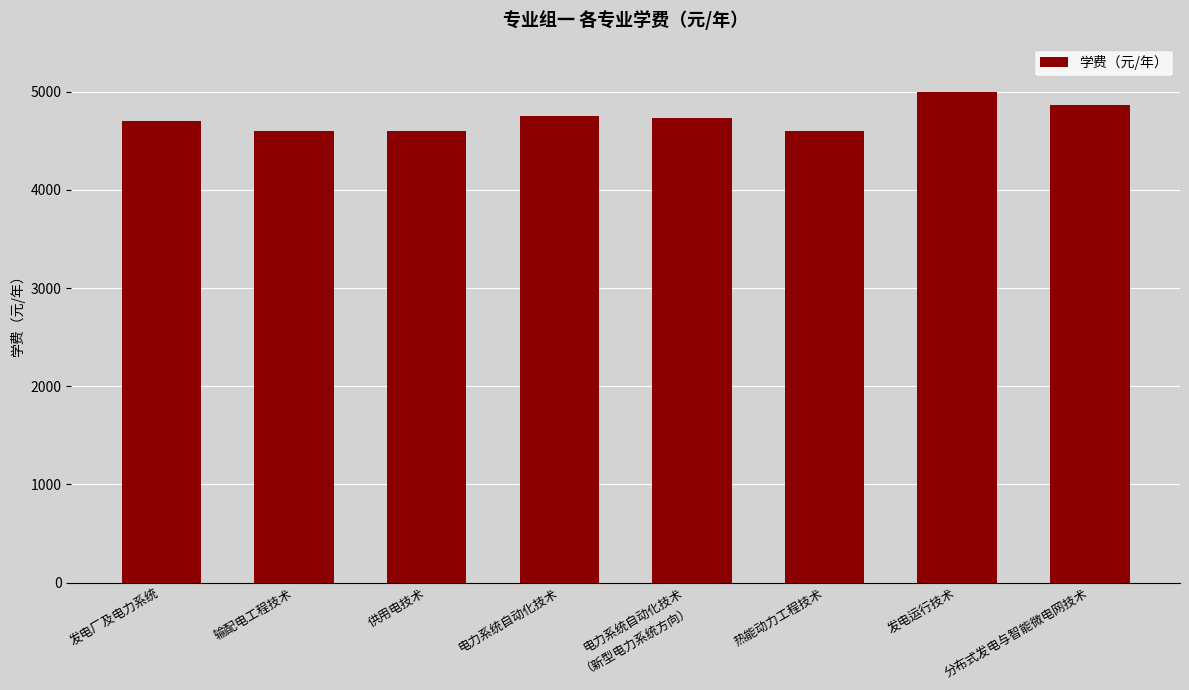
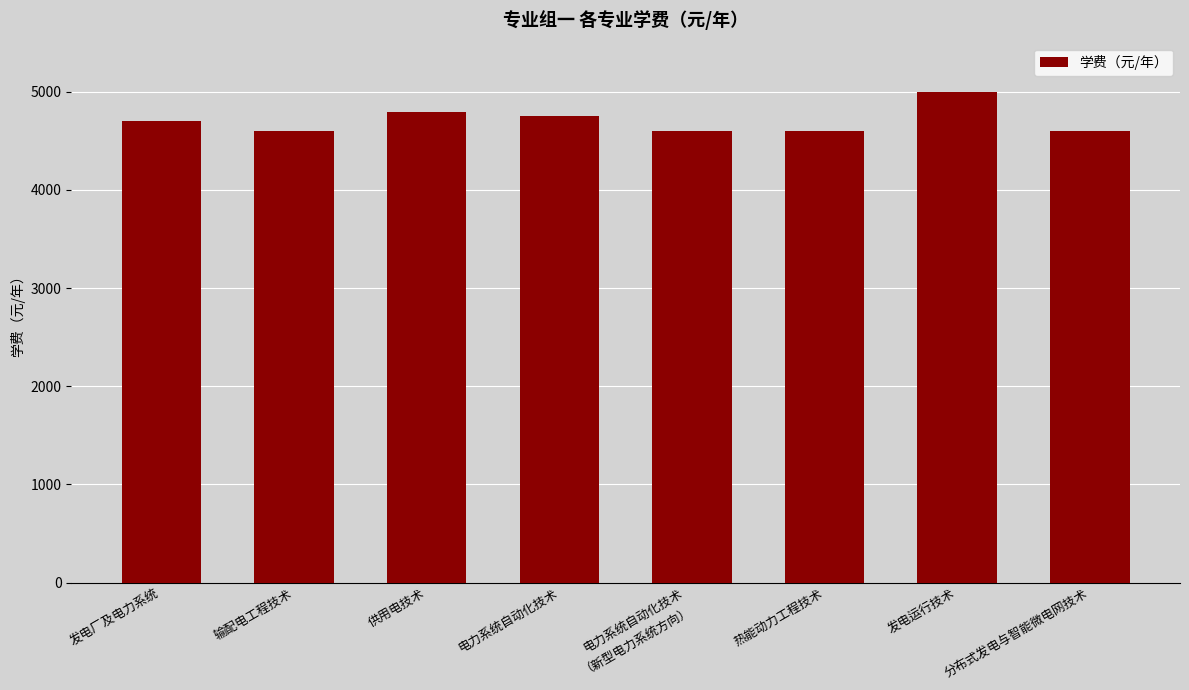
供用电技术: 4600 -> 4800
电力系统自动化技术 （新型电力系统方向）: 4700 -> 4600
分布式发电与智能微电网技术: 4900 -> 4600
